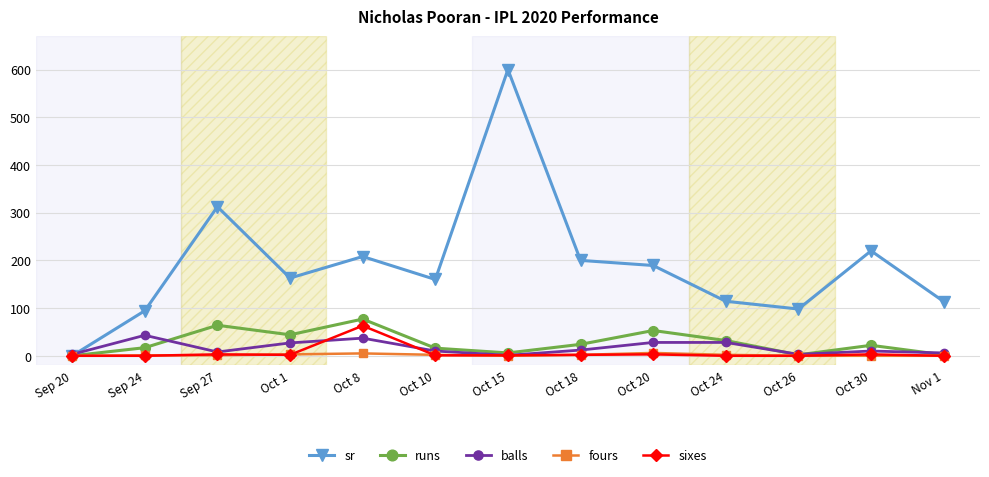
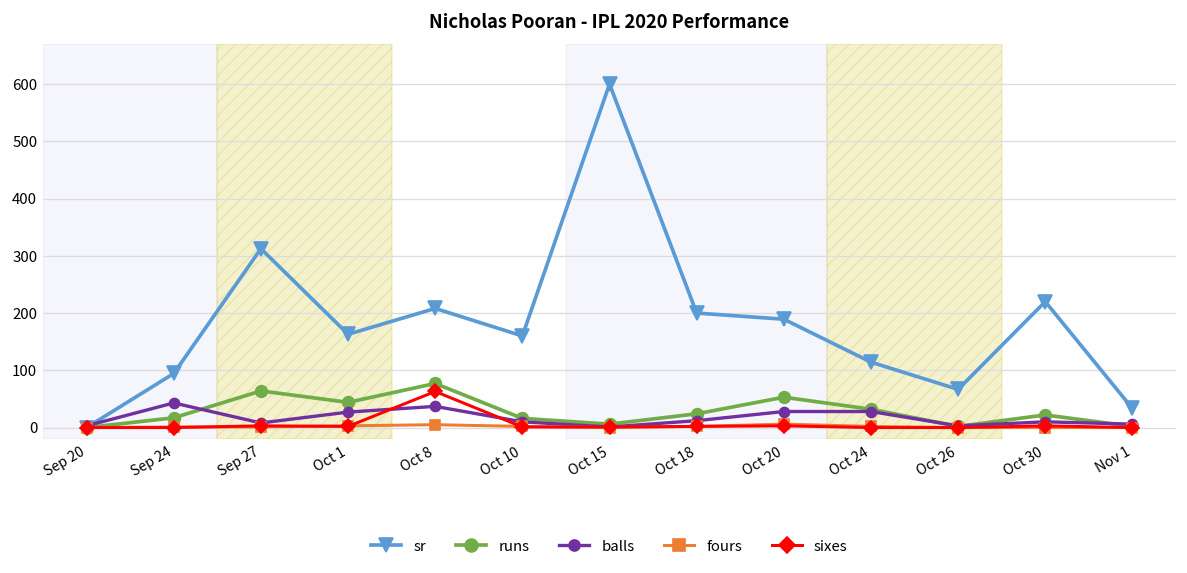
sr, Oct 26: 100 -> 70
sr, Nov 1: 110 -> 30
